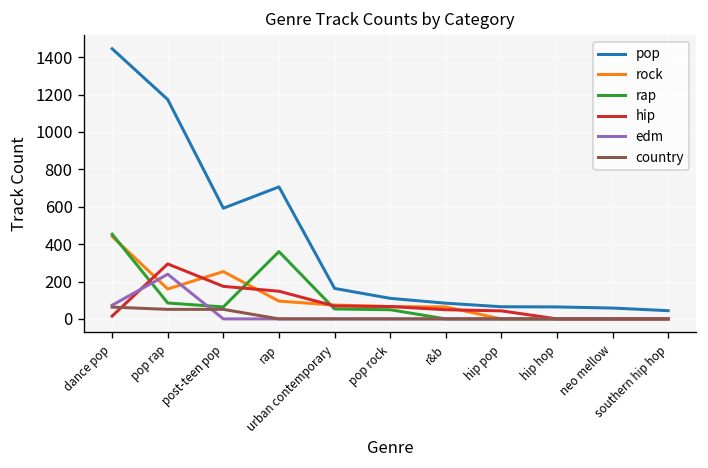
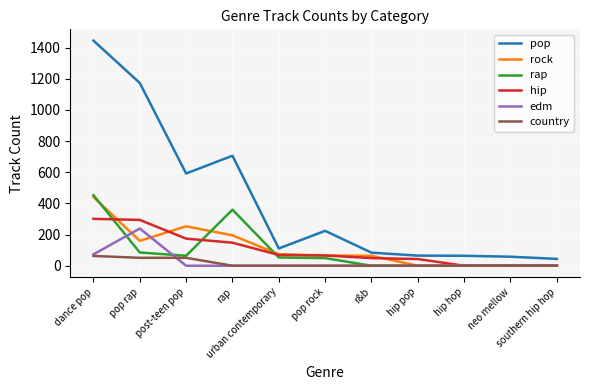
hip, dance pop: 20 -> 300
rock, rap: 100 -> 200
pop, urban contemporary: 160 -> 110
pop, pop rock: 110 -> 220
